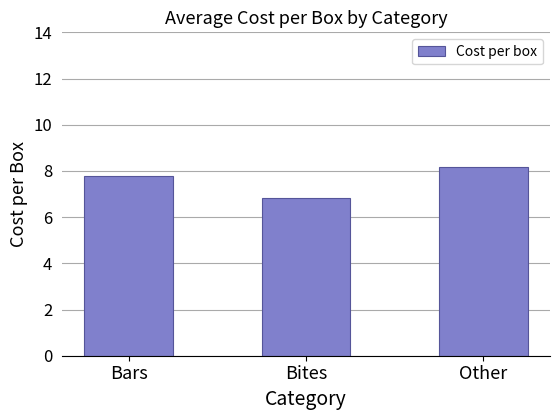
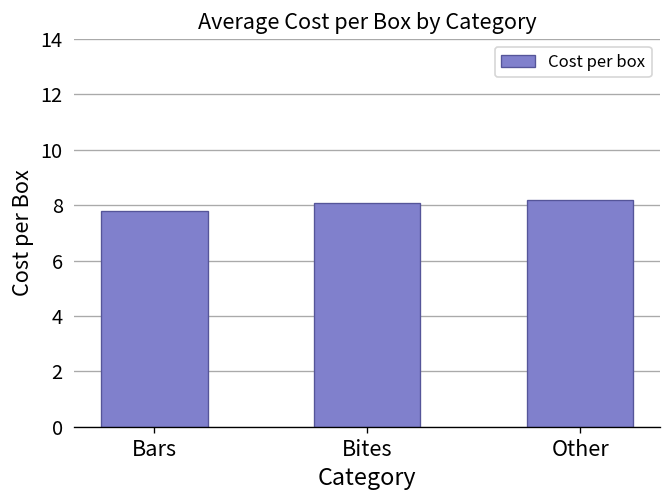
Bites: 6.8 -> 8.1
